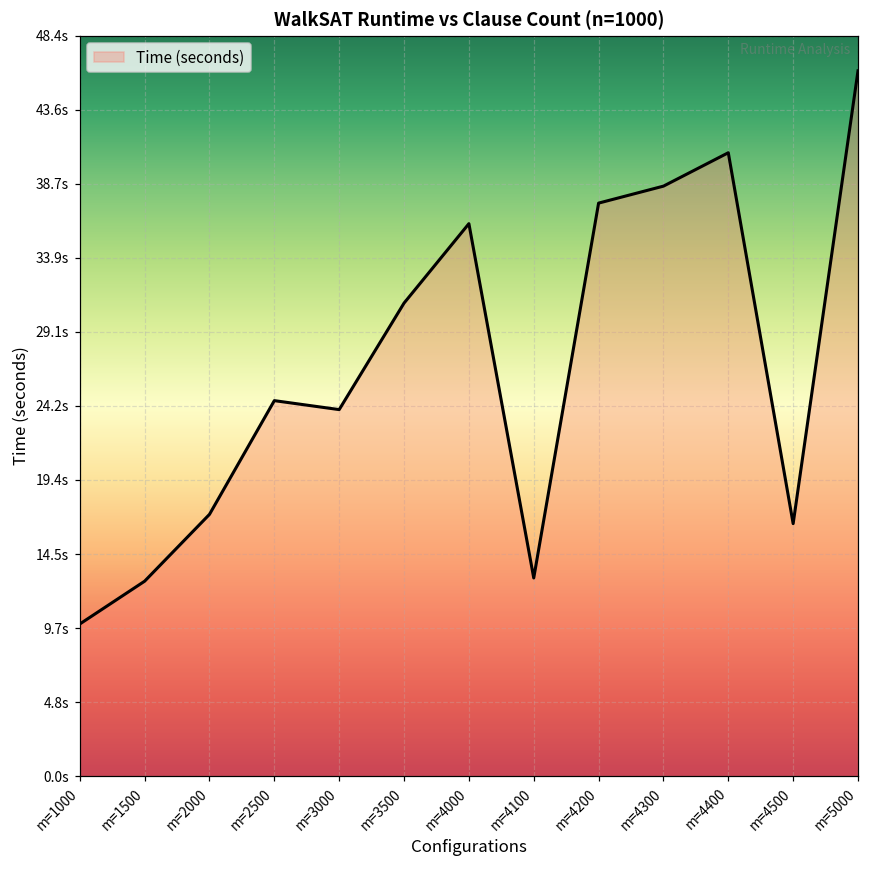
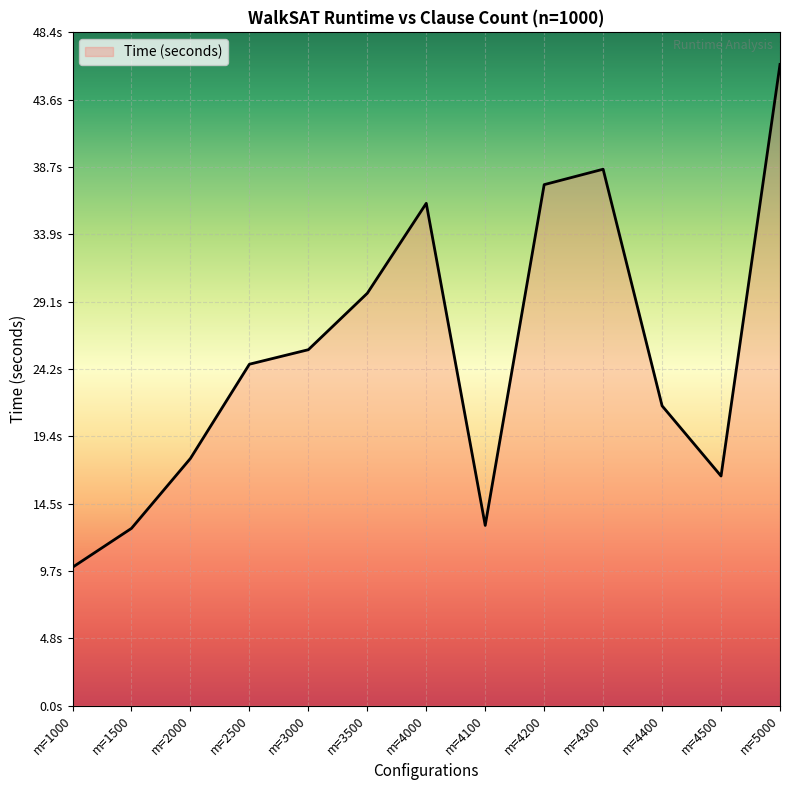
m=2000: 17.1s -> 17.8s
m=3000: 24.0s -> 25.6s
m=3500: 30.9s -> 29.7s
m=4400: 40.8s -> 21.6s
